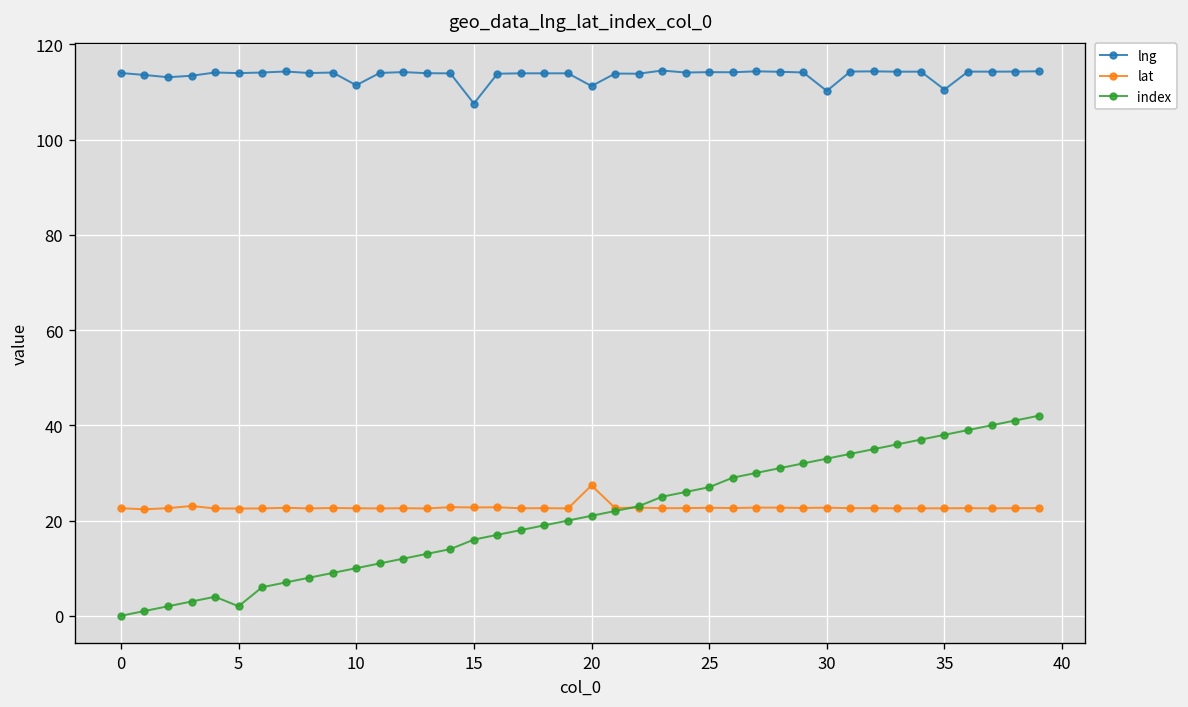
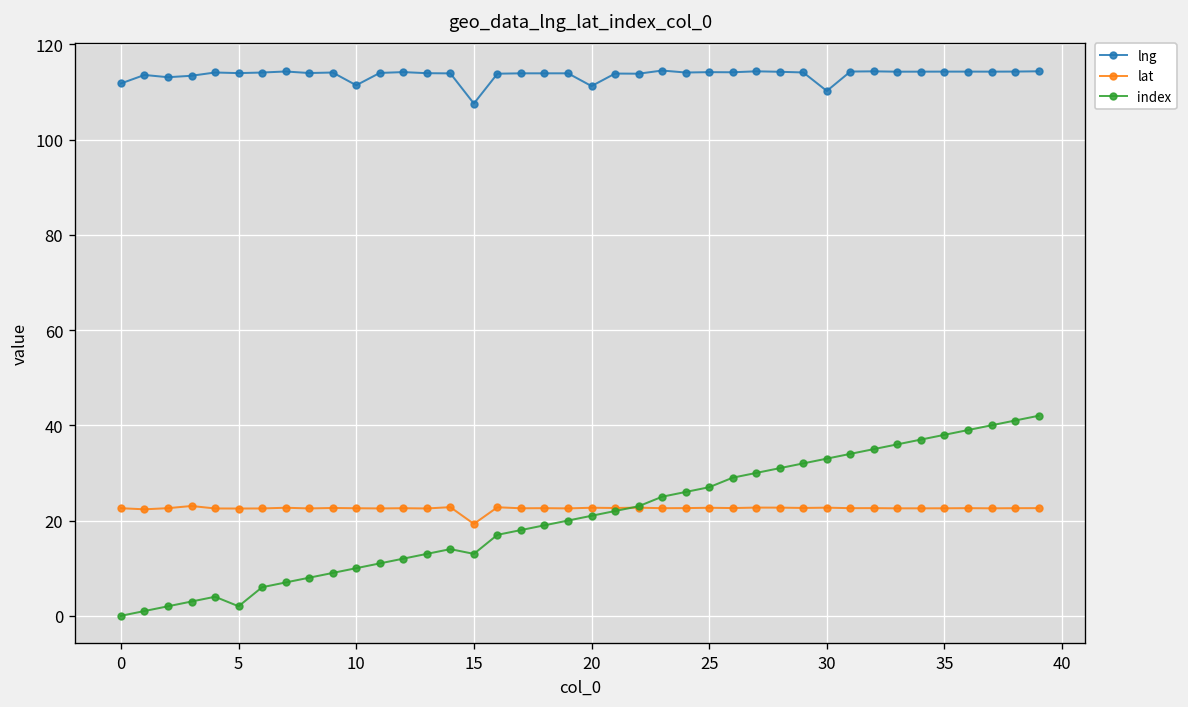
lng, 0: 114 -> 112
lat, 15: 23 -> 19
index, 15: 16 -> 13
lat, 20: 27 -> 23
lng, 35: 110 -> 114
